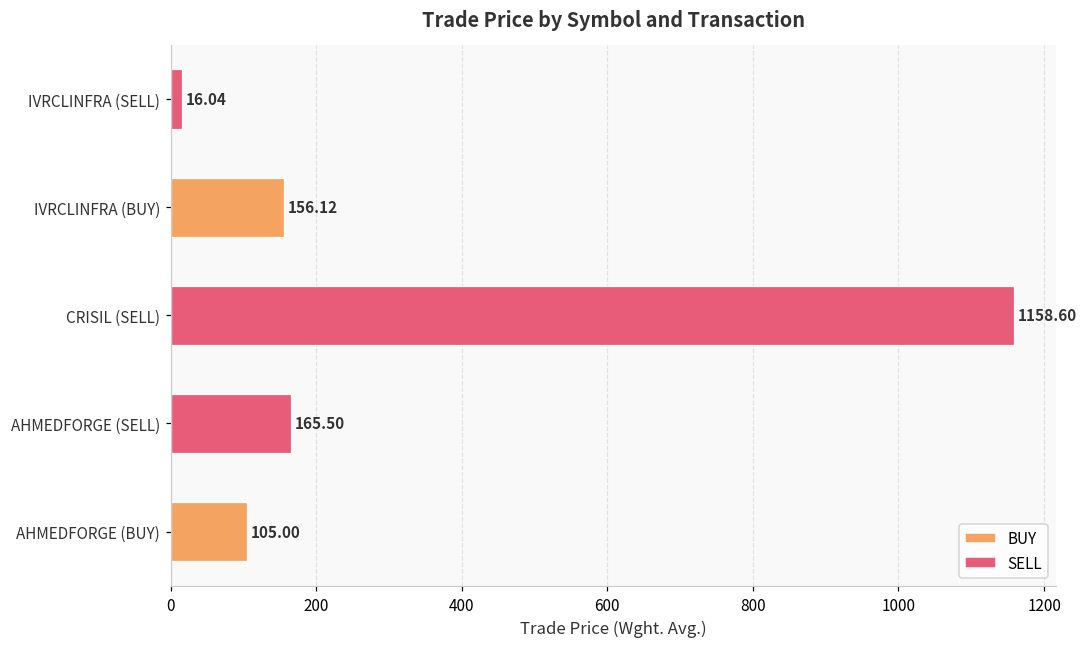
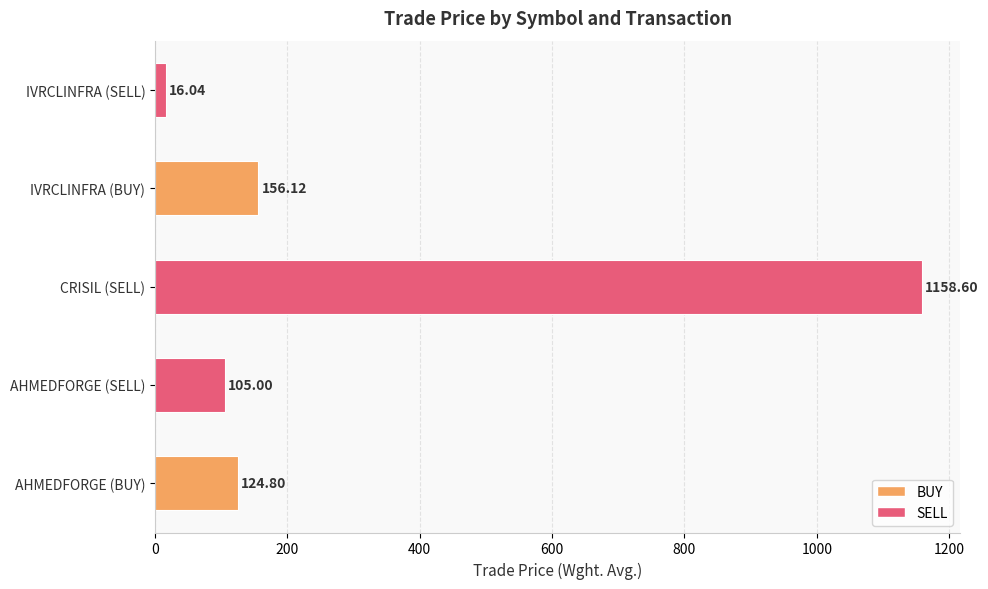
AHMEDFORGE (SELL): 165.50 -> 105.00
AHMEDFORGE (BUY): 105.00 -> 124.80
